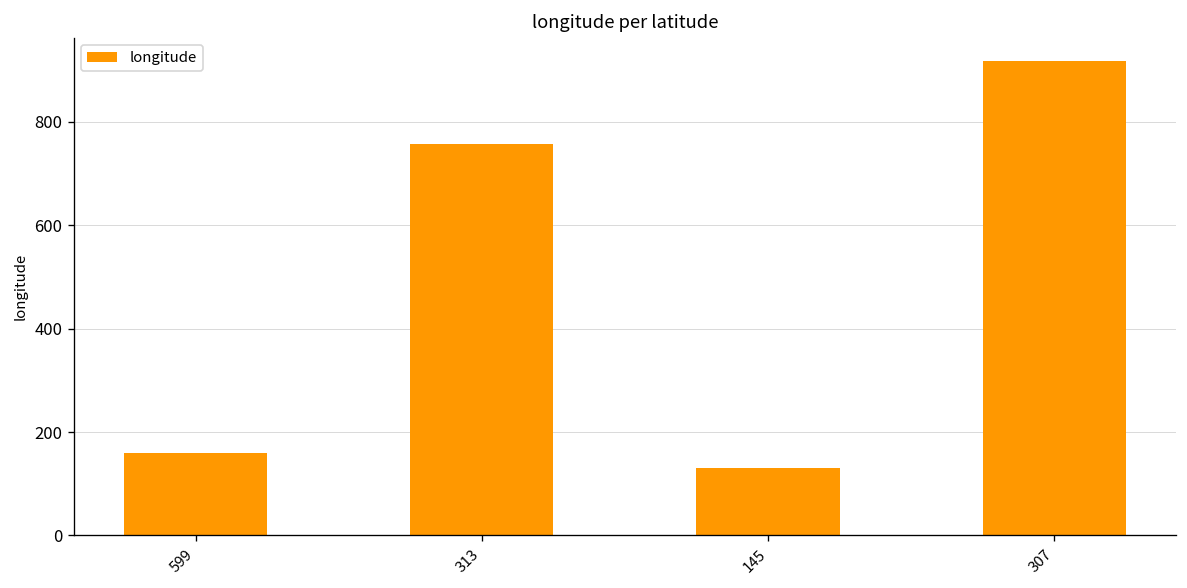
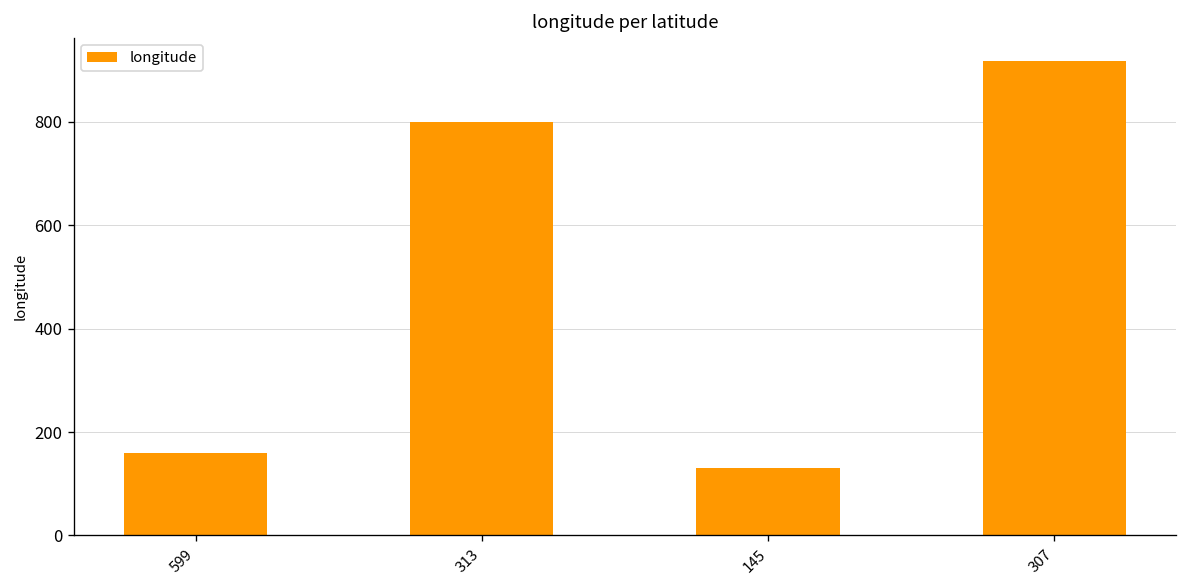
313: 760 -> 800
